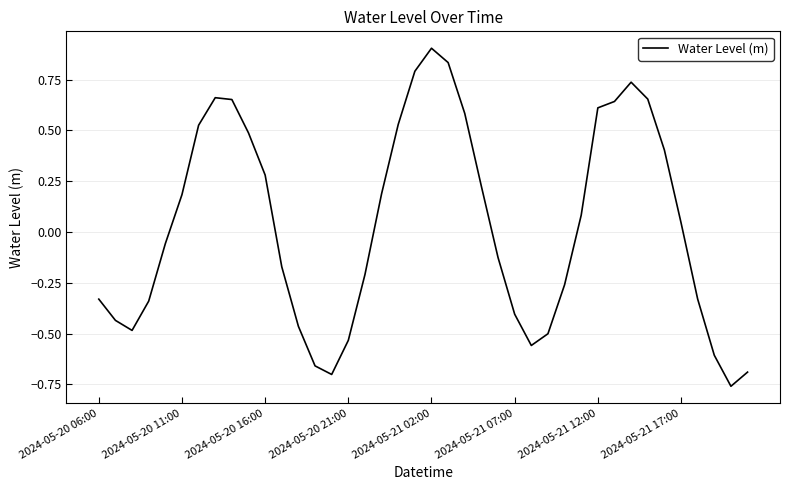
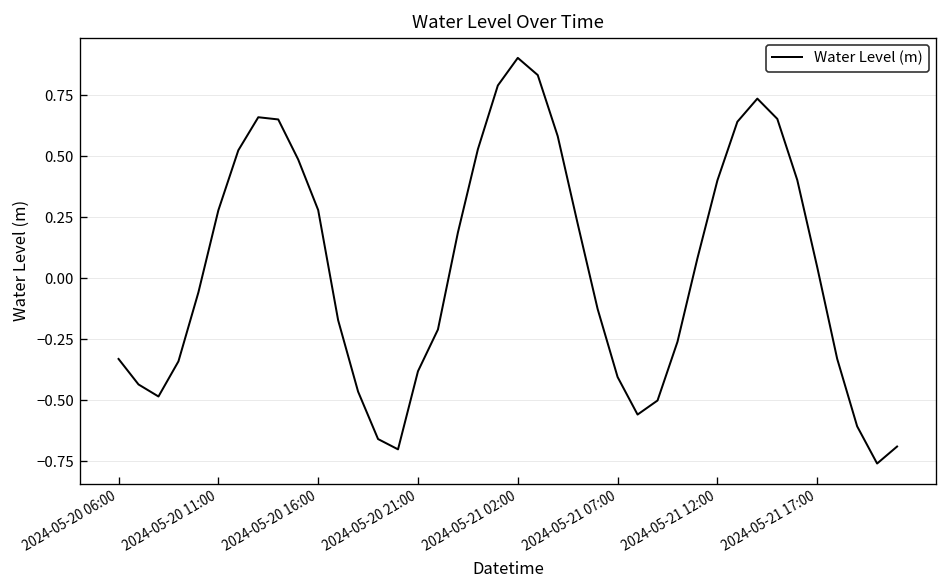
2024-05-20 11:00: 0.18 -> 0.28
2024-05-20 21:00: -0.53 -> -0.38
2024-05-21 12:00: 0.61 -> 0.40
